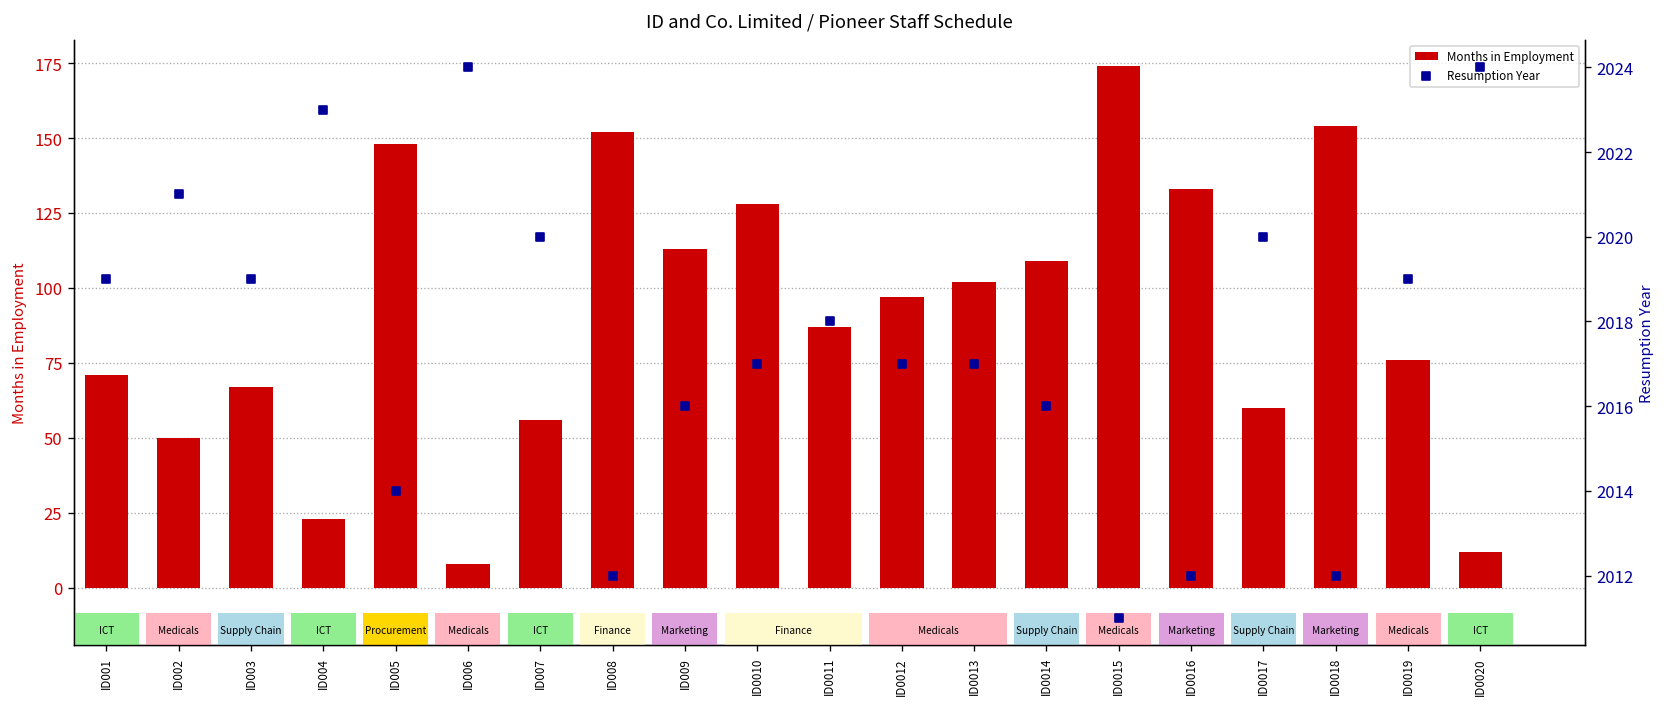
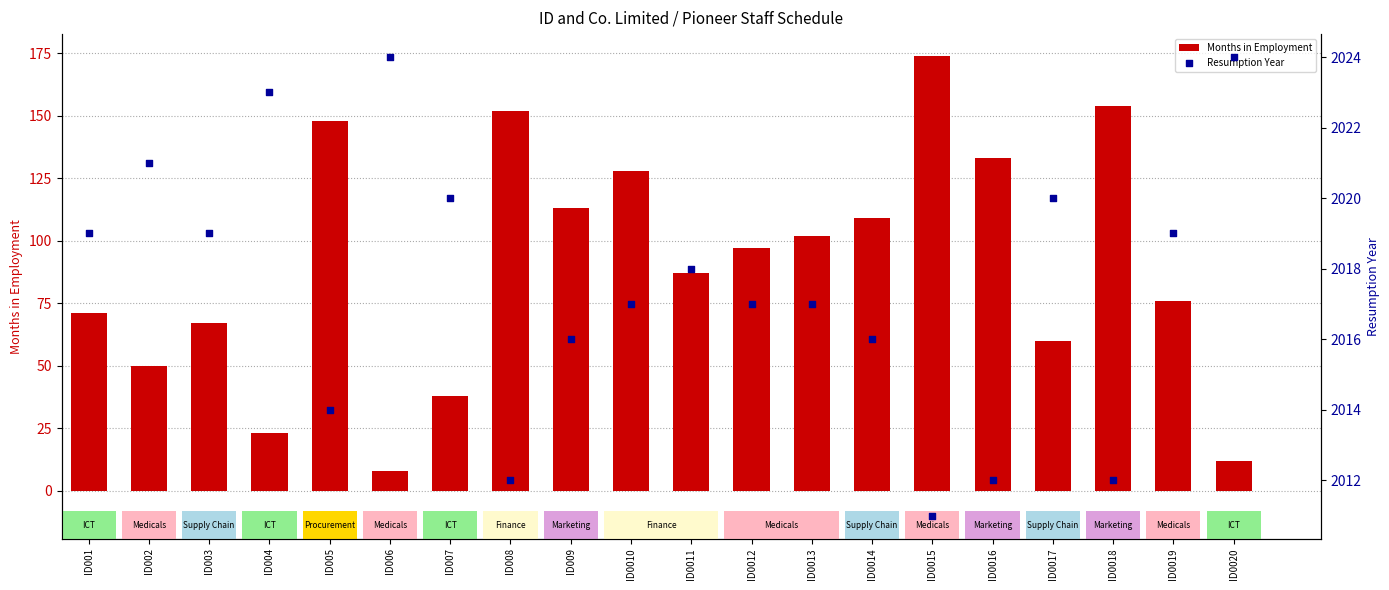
Months in Employment, ID007: 56 -> 38
